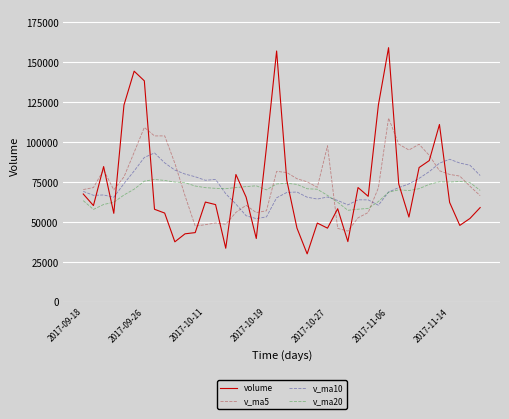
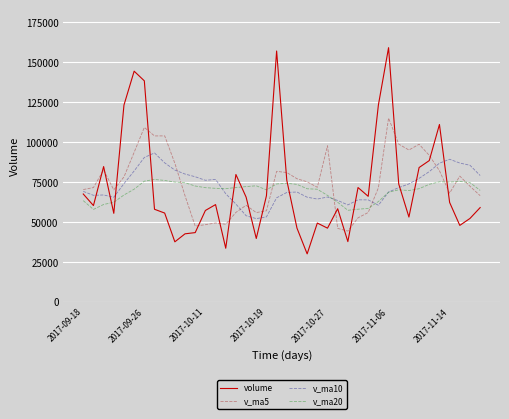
volume, 2017-10-11: 62000 -> 57000
volume, 2017-10-19: 97000 -> 66000
v_ma5, 2017-11-14: 80000 -> 68000
